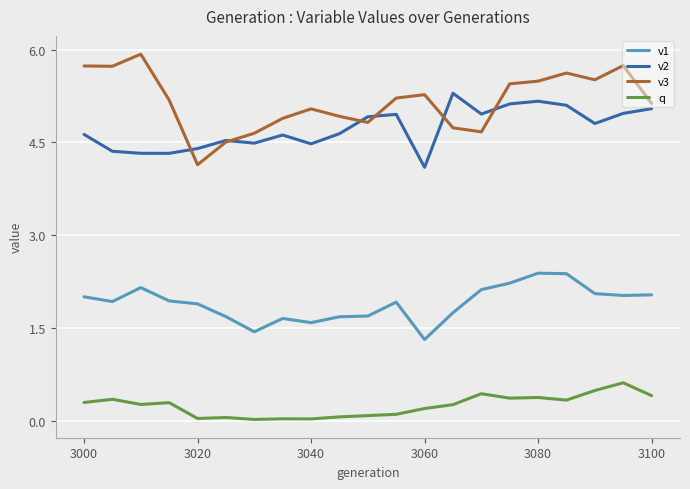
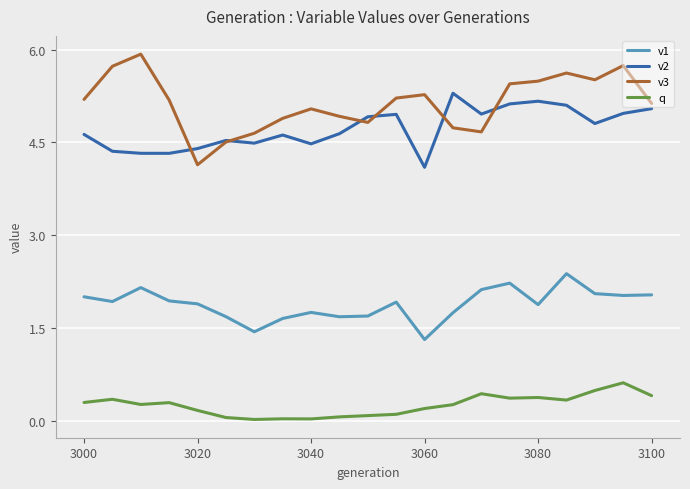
v3, 3000: 5.7 -> 5.2
q, 3020: 0.0 -> 0.2
v1, 3040: 1.6 -> 1.8
v1, 3080: 2.4 -> 1.9
